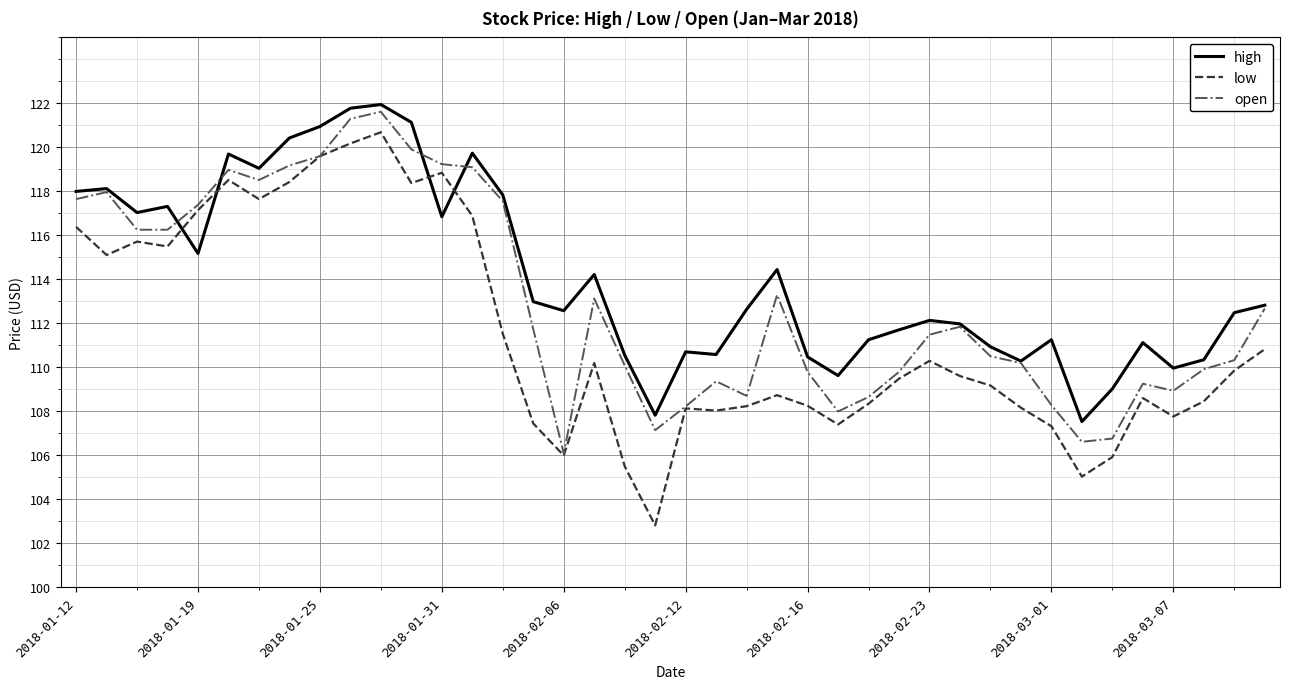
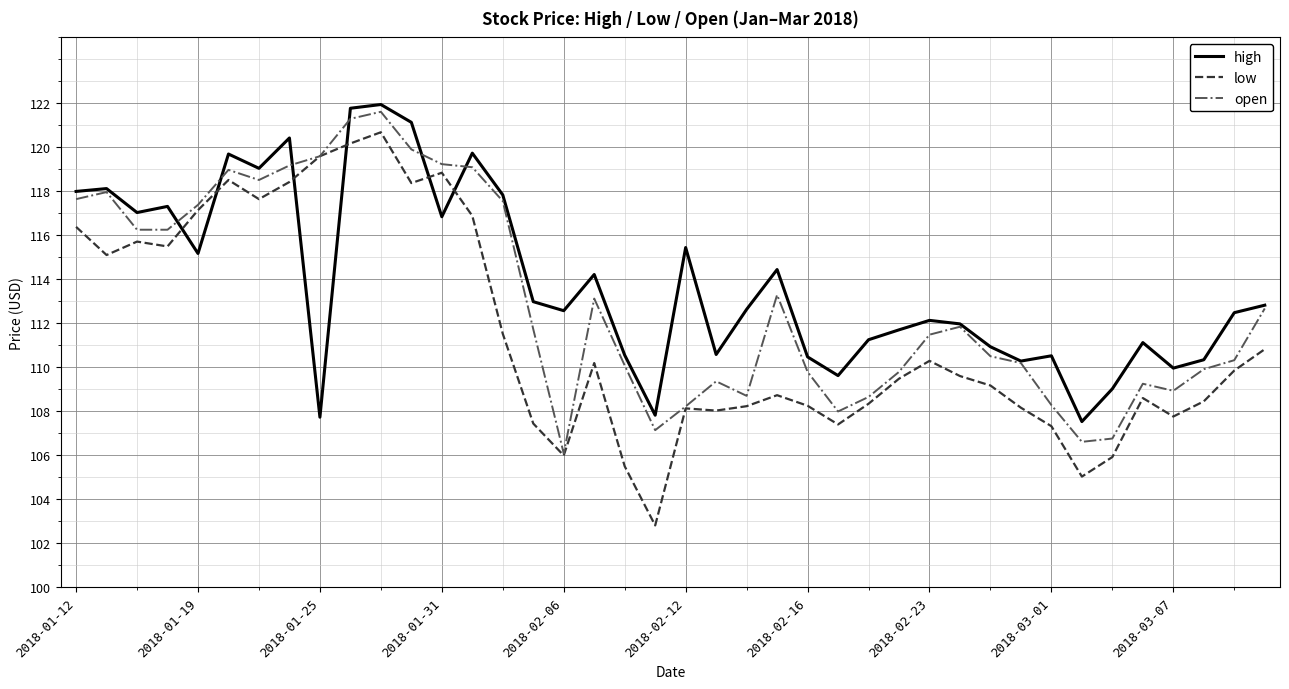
high, 2018-01-25: 121.0 -> 107.7
high, 2018-02-12: 110.7 -> 115.5
high, 2018-03-01: 111.3 -> 110.5
